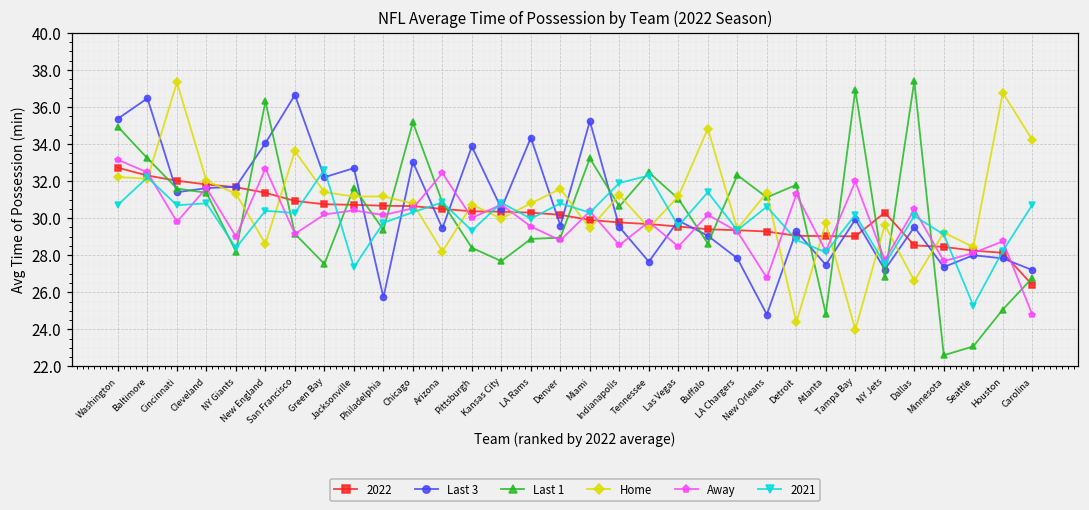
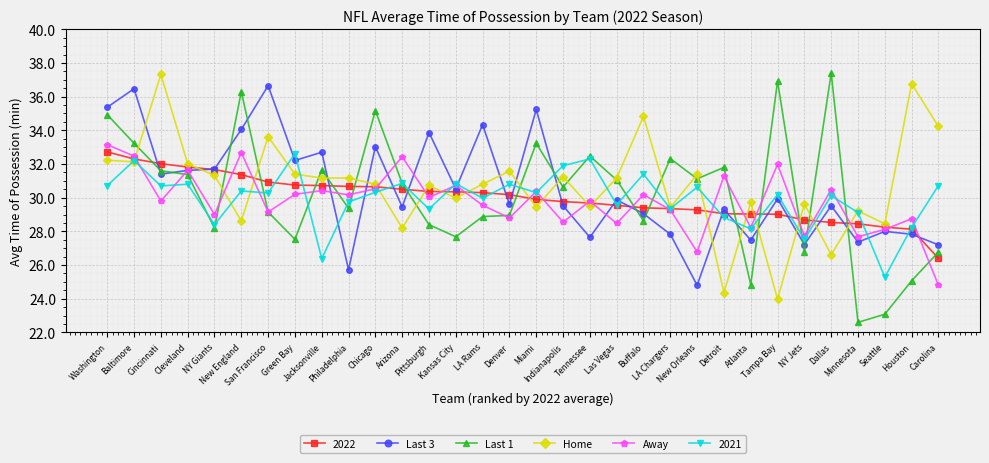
2021, Jacksonville: 27.4 -> 26.4
2022, NY Jets: 30.3 -> 28.7
